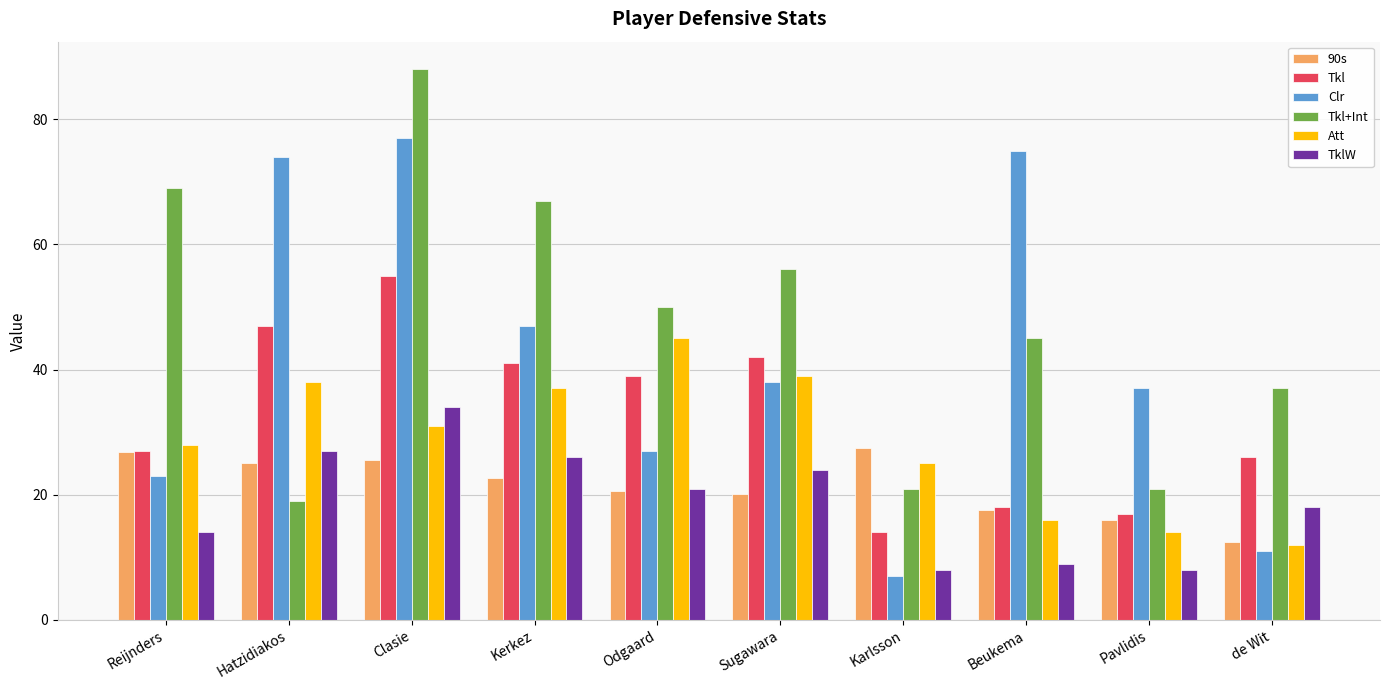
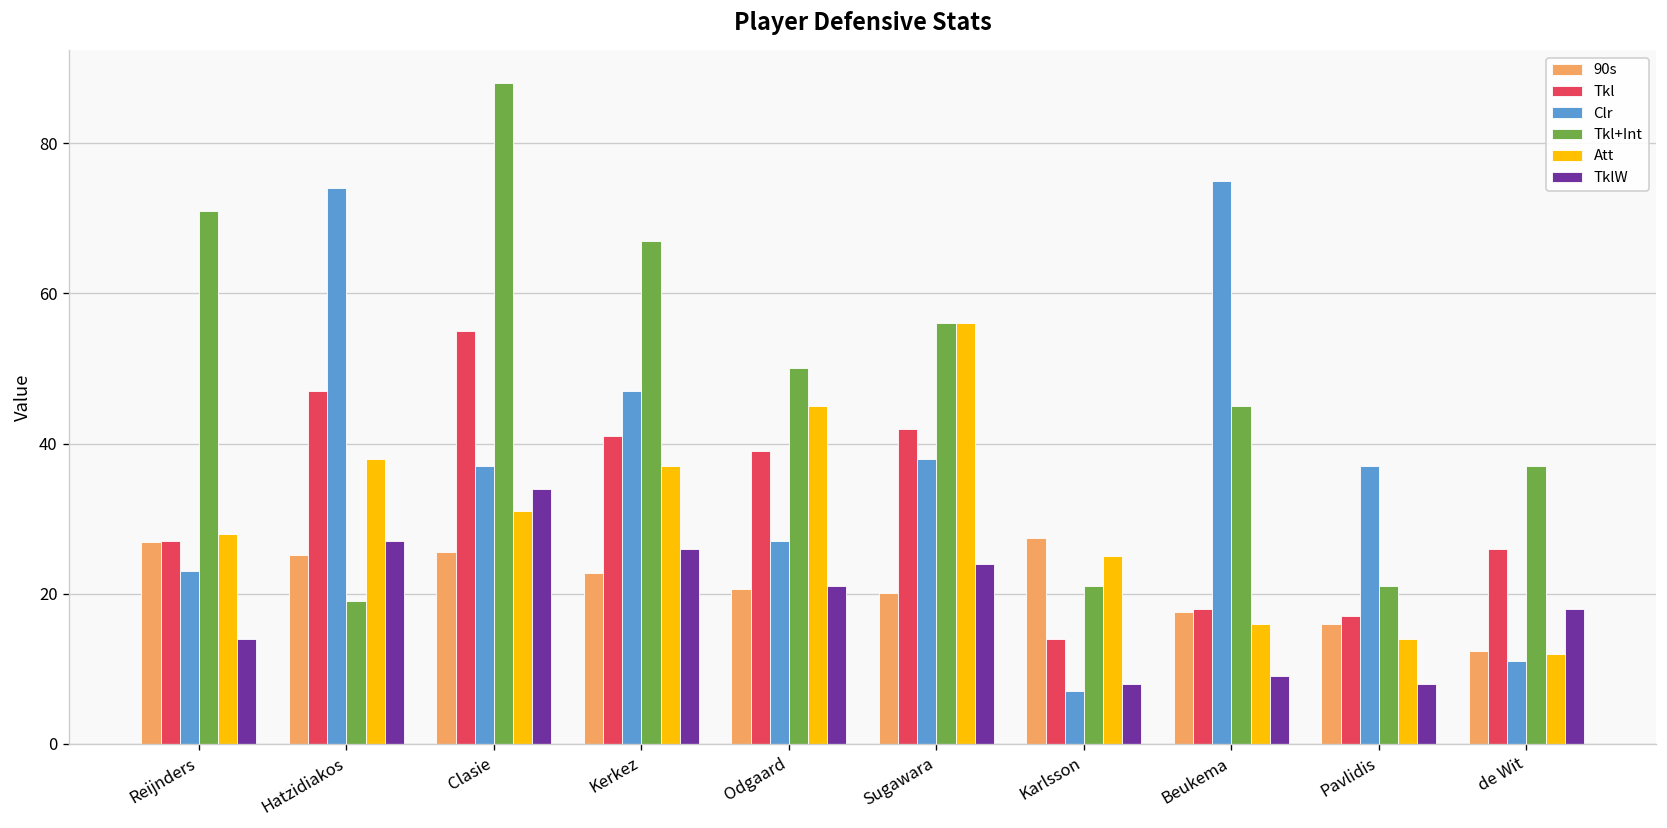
Tkl+Int, Reijnders: 69 -> 71
Clr, Clasie: 77 -> 37
Att, Sugawara: 39 -> 56
